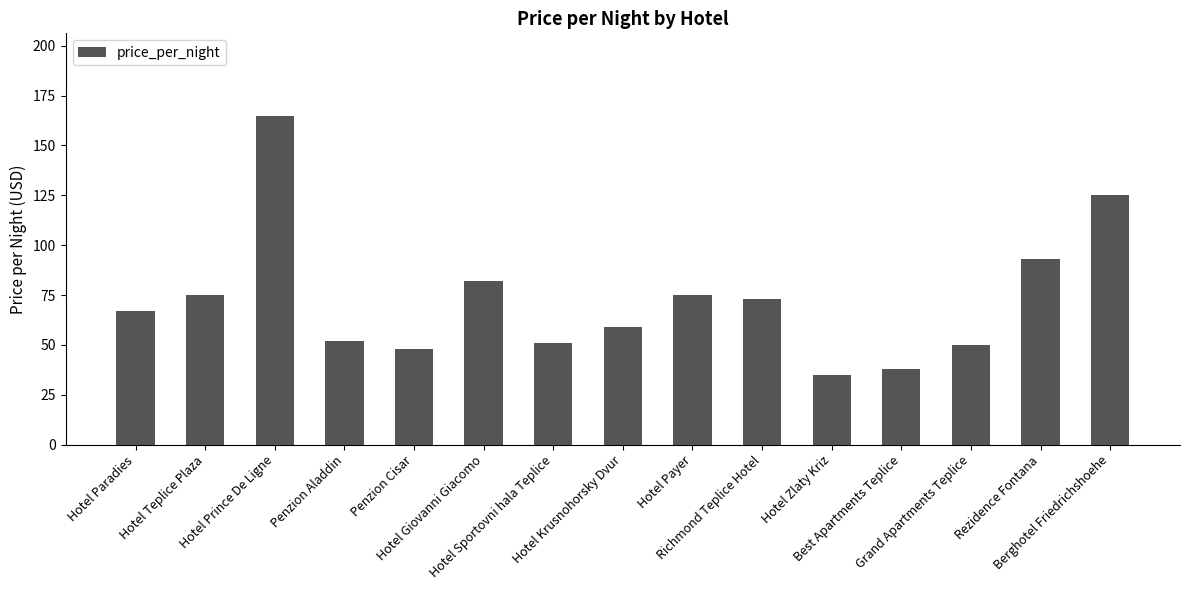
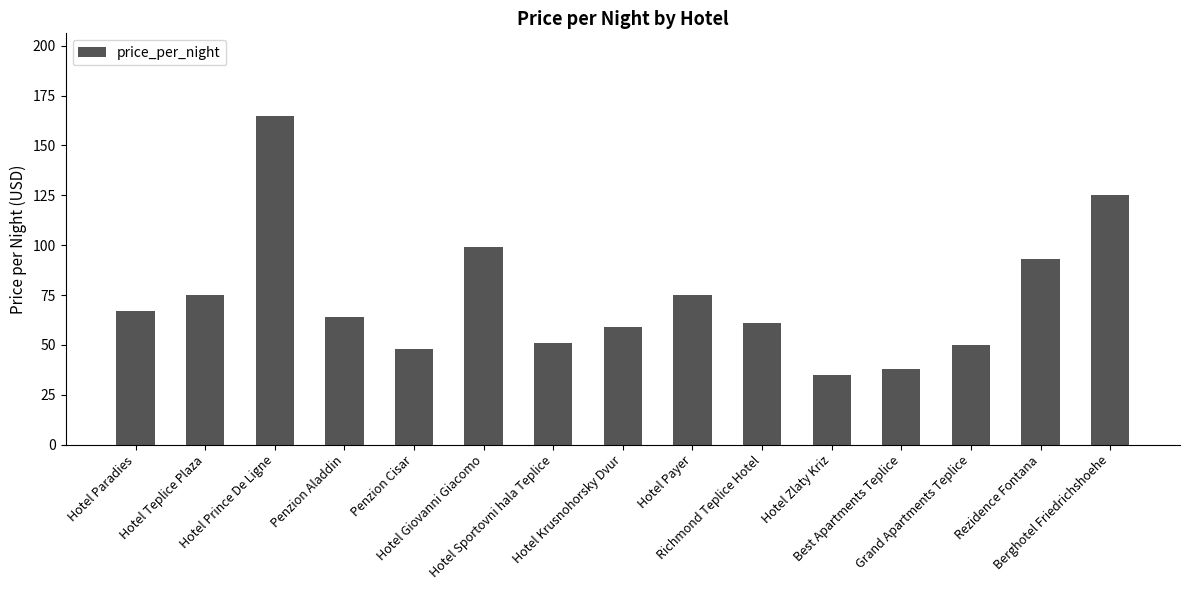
Penzion Aladdin: 52 -> 64
Hotel Giovanni Giacomo: 82 -> 99
Richmond Teplice Hotel: 73 -> 61
